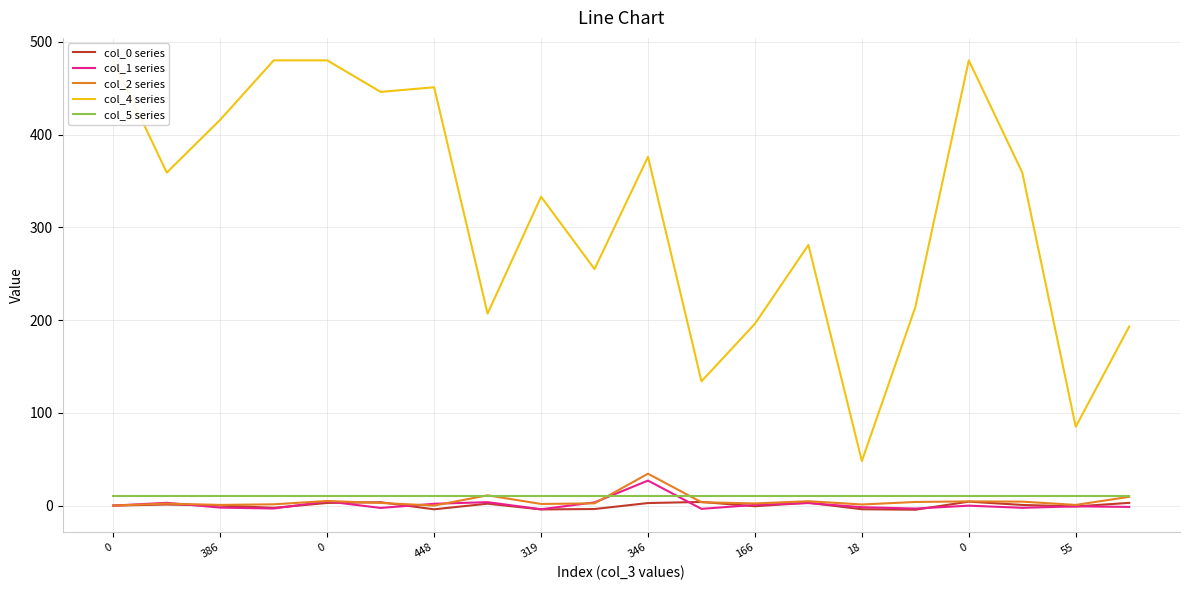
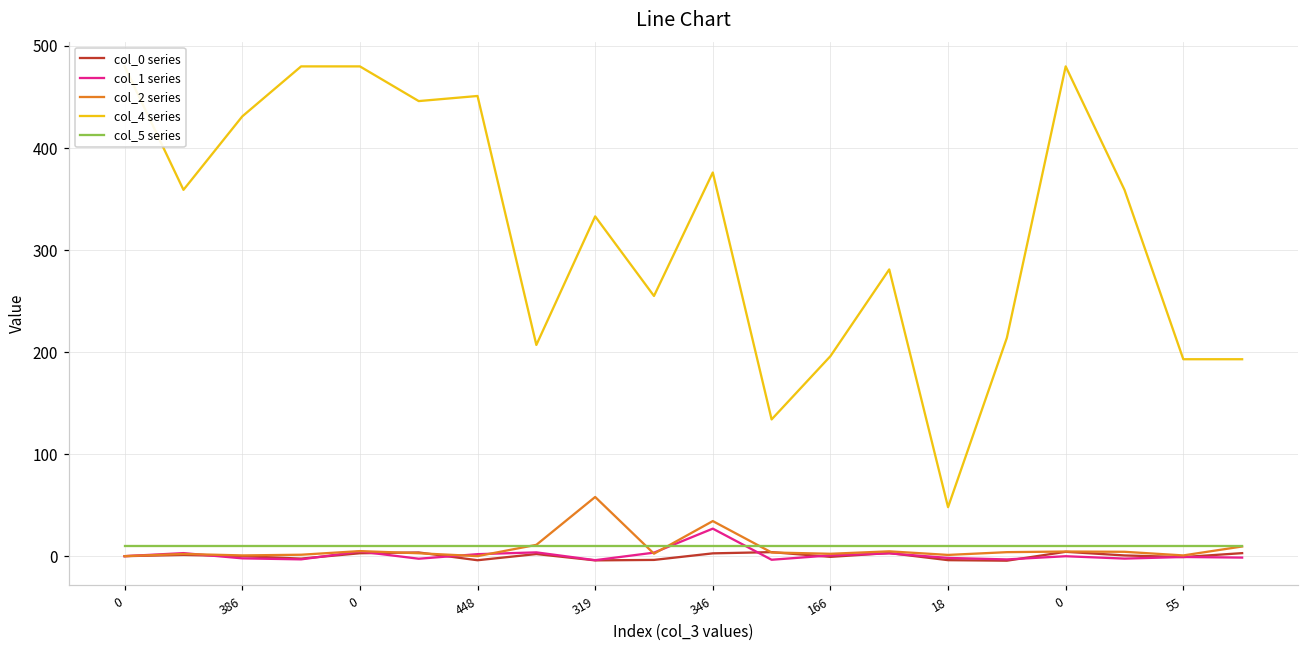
col_4 series, 386: 420 -> 430
col_2 series, 319: 0 -> 60
col_4 series, 55: 90 -> 190
